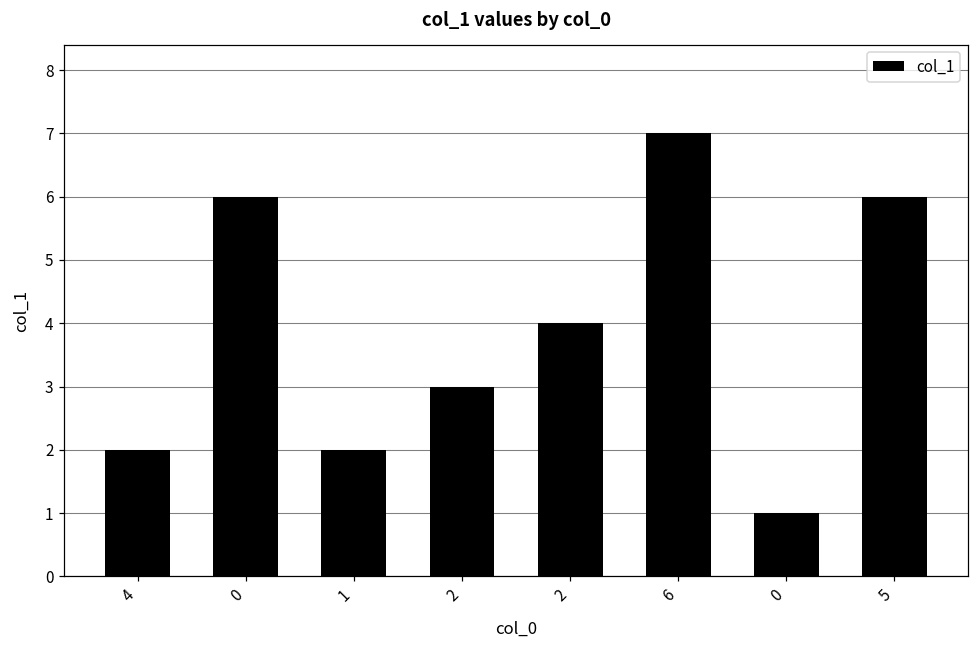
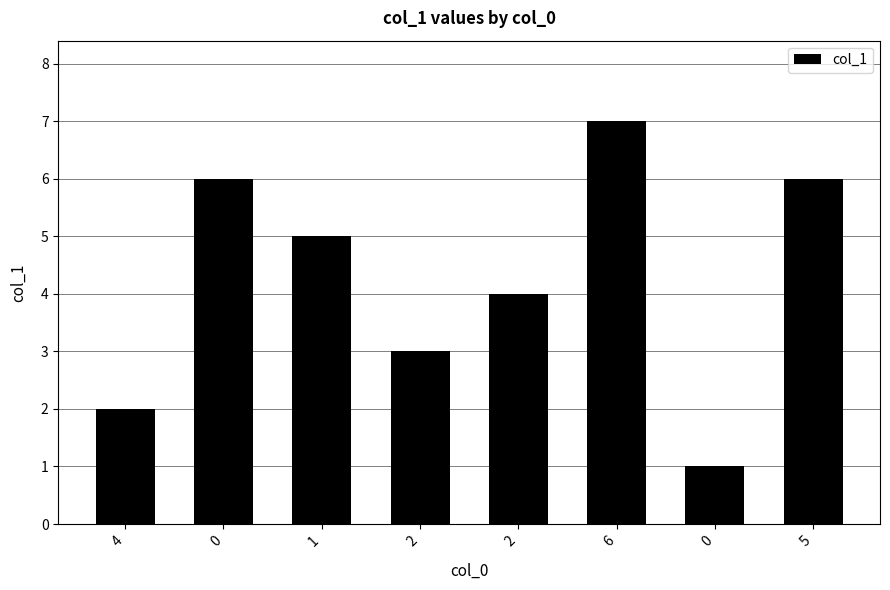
1: 2 -> 5
